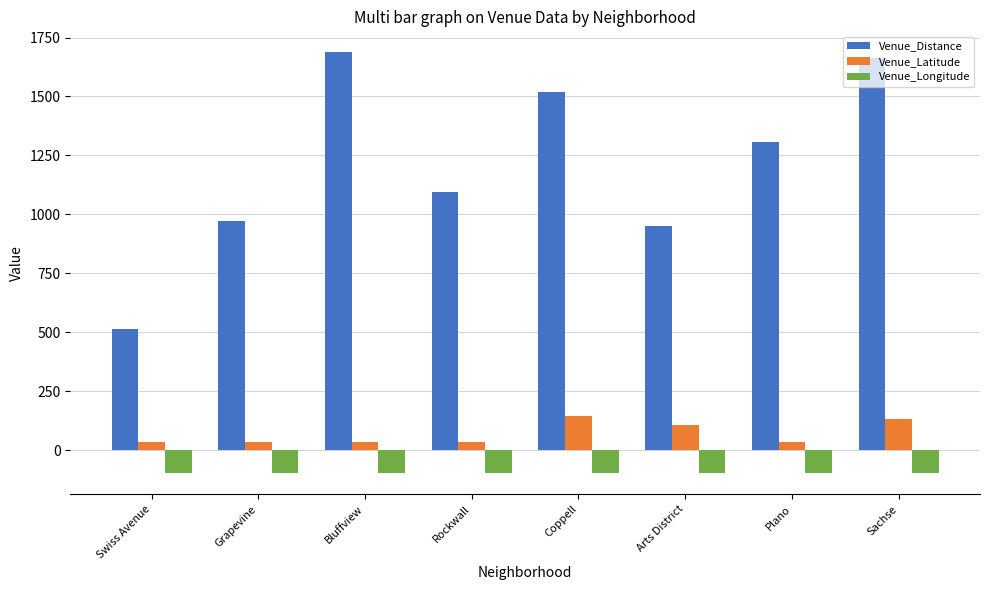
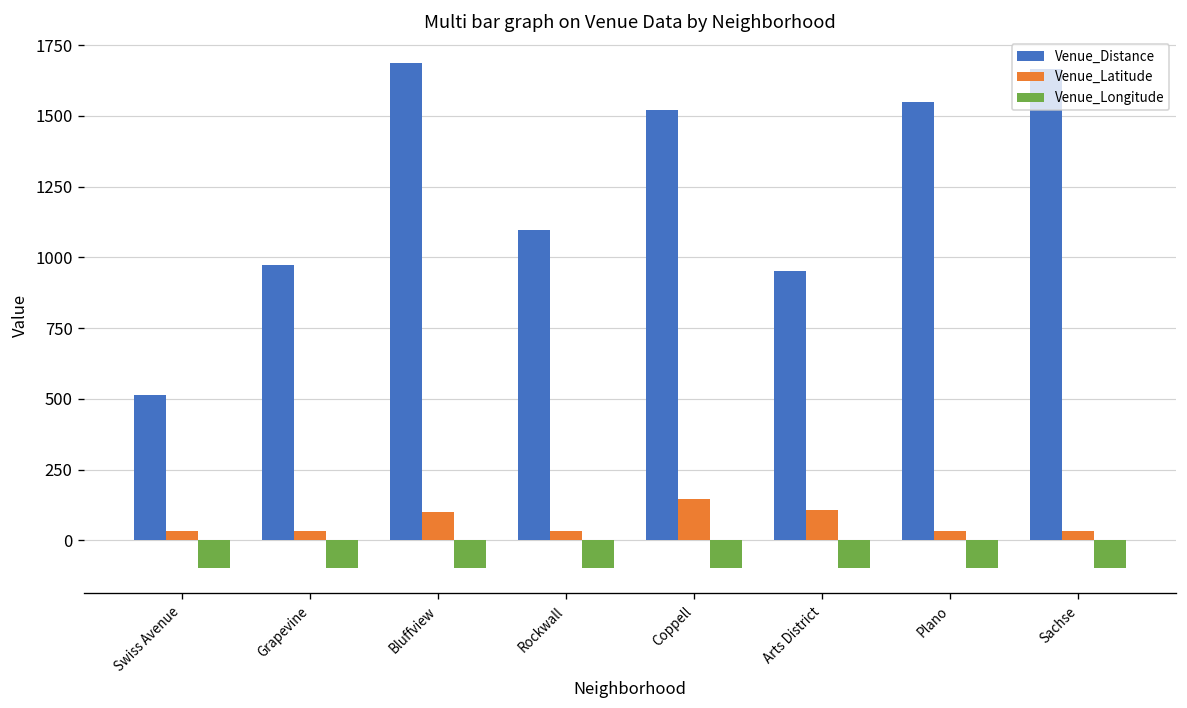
Venue_Latitude, Bluffview: 30 -> 100
Venue_Distance, Plano: 1310 -> 1550
Venue_Latitude, Sachse: 130 -> 30
